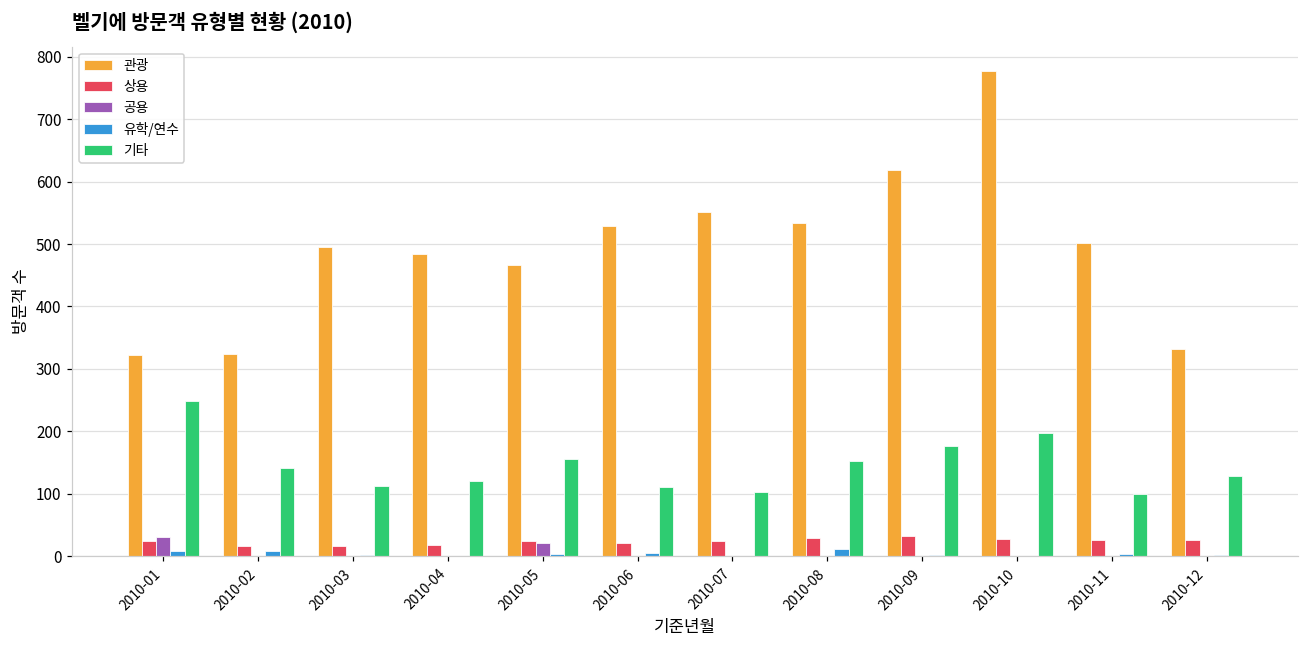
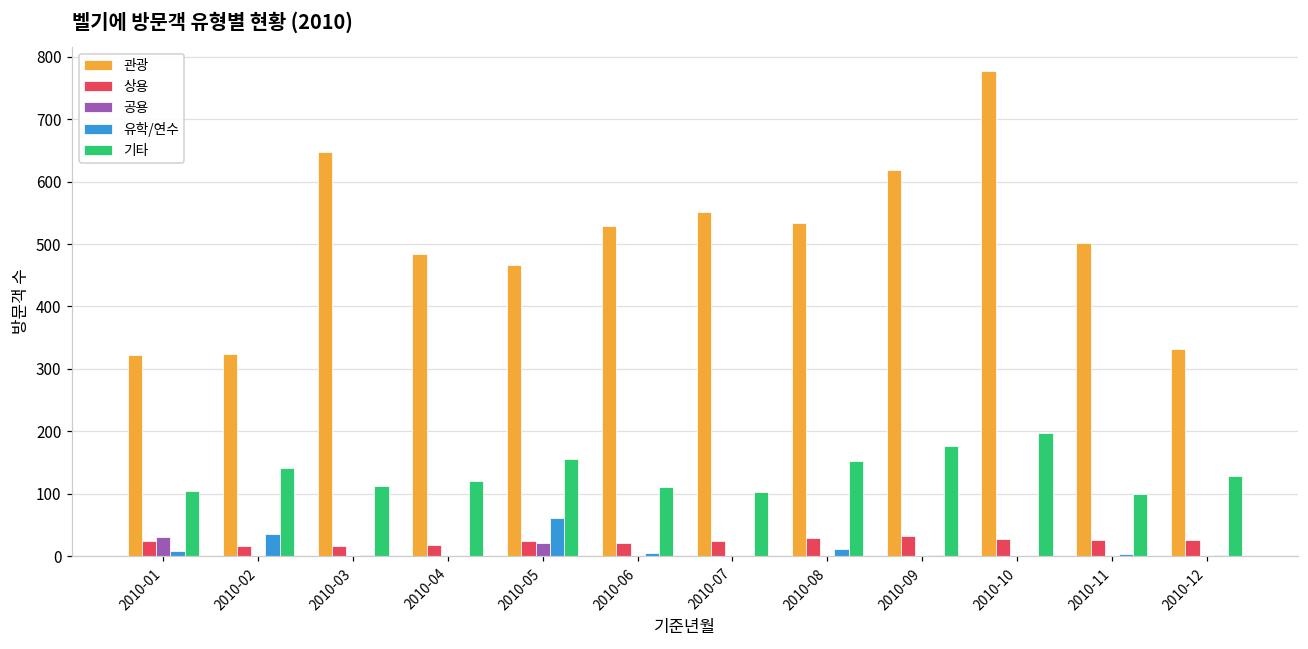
기타, 2010-01: 250 -> 100
유학/연수, 2010-02: 10 -> 40
관광, 2010-03: 500 -> 650
유학/연수, 2010-05: 0 -> 60
